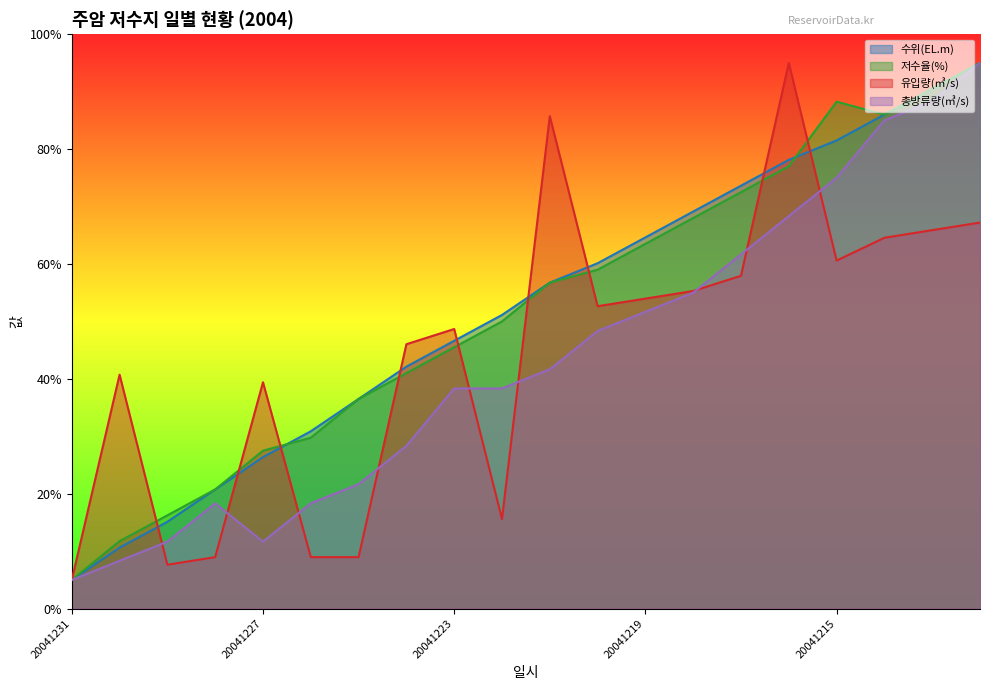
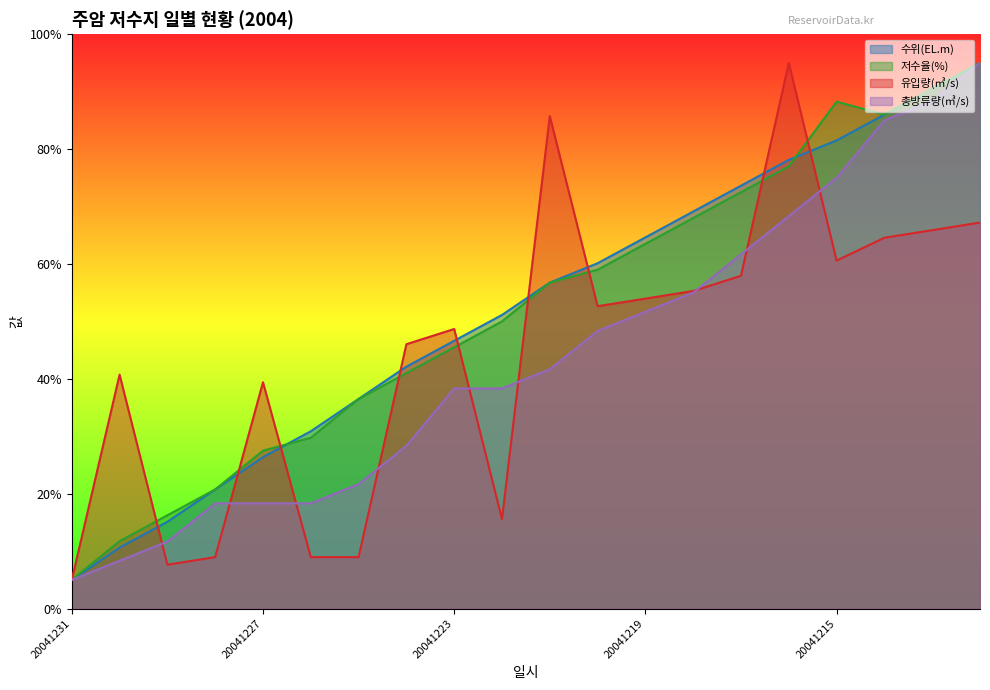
총방류량(㎥/s), 20041227: 12% -> 18%
